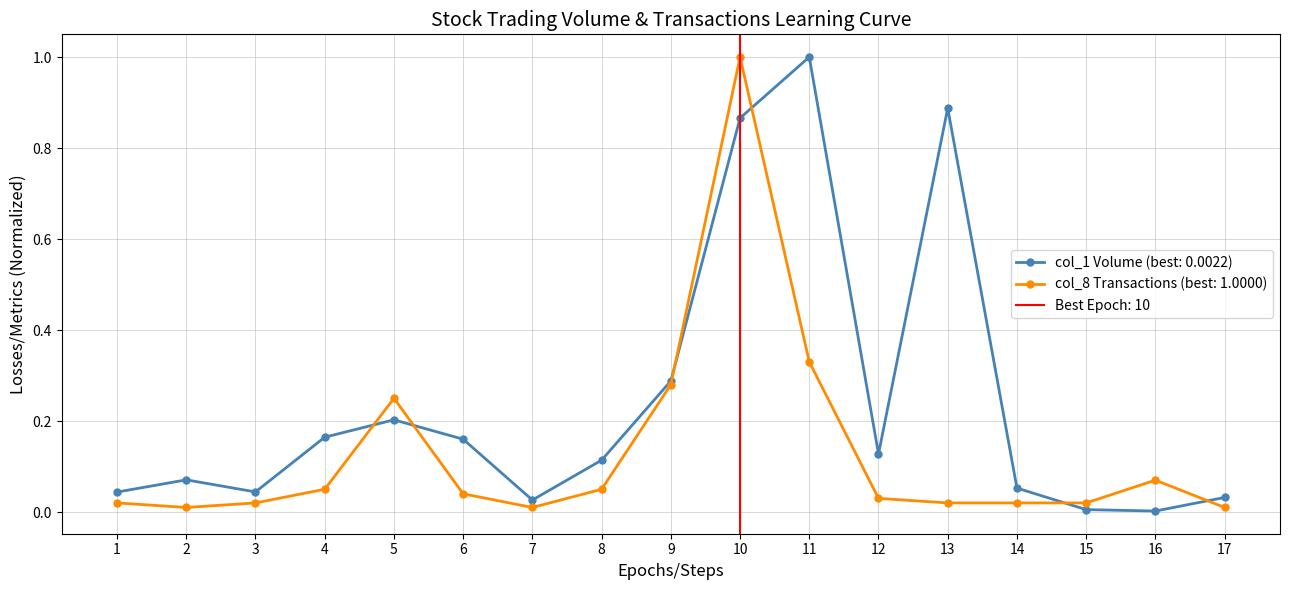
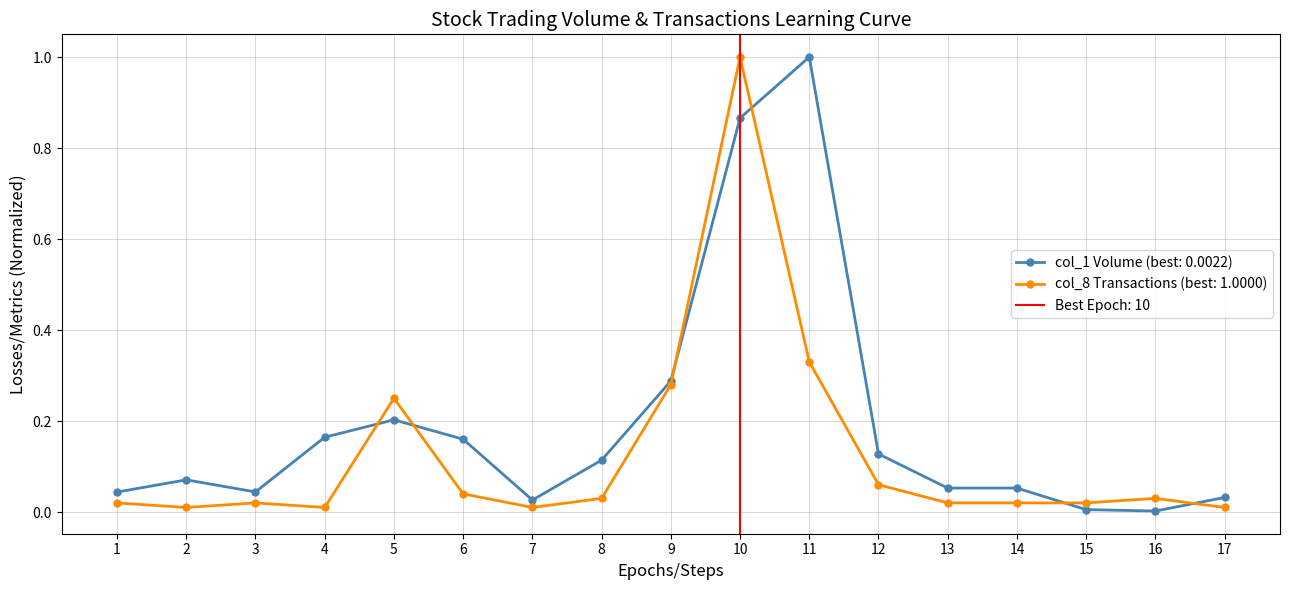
col_8 Transactions (best: 1.0000), 4: 0.05 -> 0.01
col_8 Transactions (best: 1.0000), 8: 0.05 -> 0.03
col_8 Transactions (best: 1.0000), 12: 0.03 -> 0.06
col_1 Volume (best: 0.0022), 13: 0.89 -> 0.05
col_8 Transactions (best: 1.0000), 16: 0.07 -> 0.03
